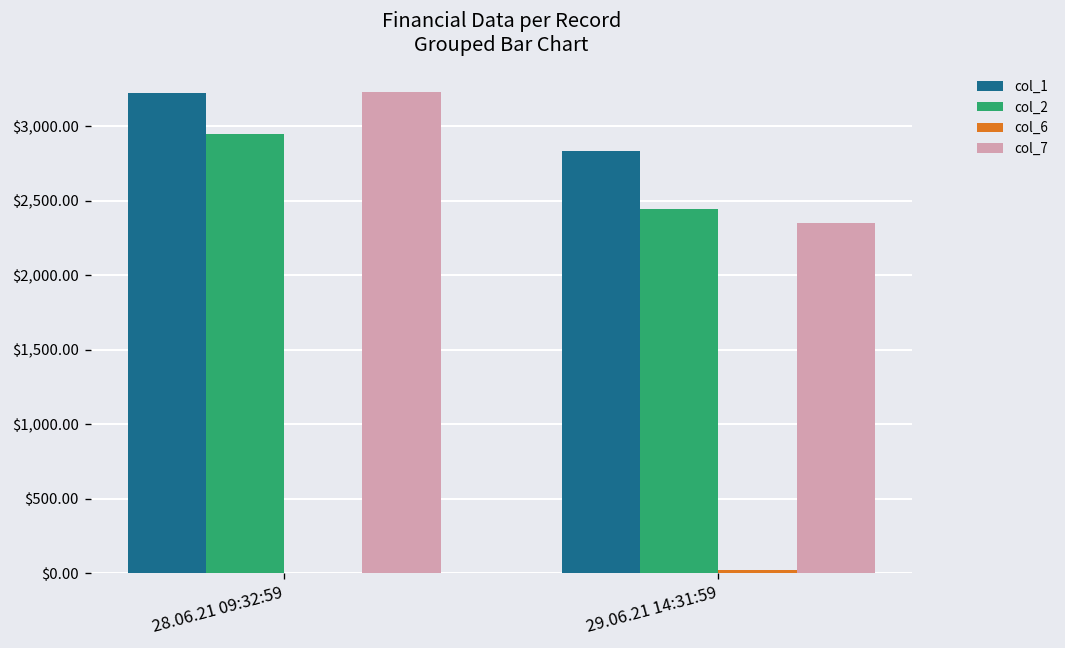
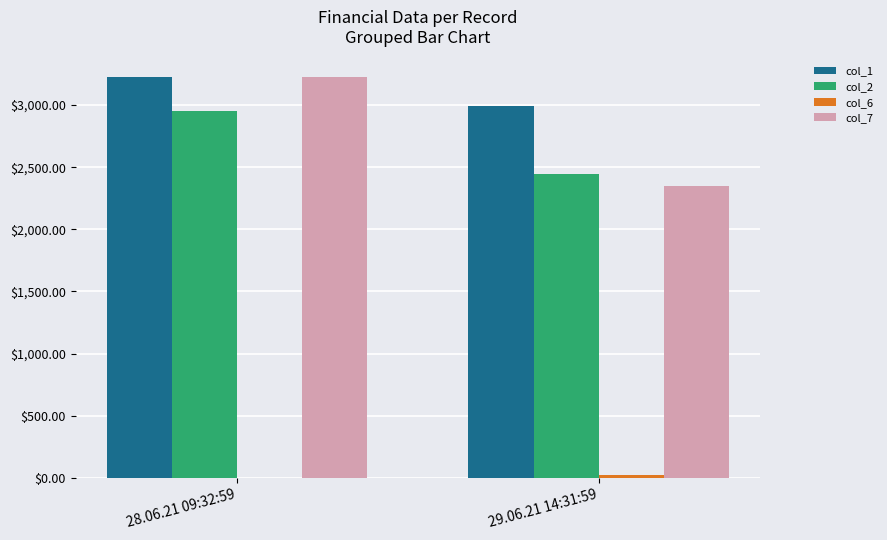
col_1, 29.06.21 14:31:59: $2,830 -> $3,000
